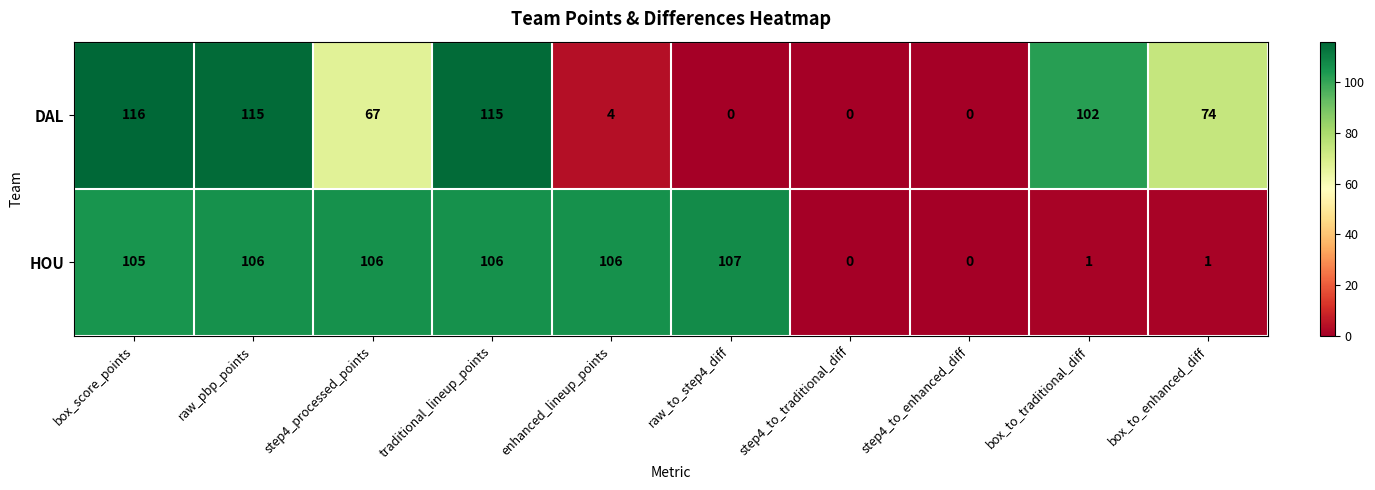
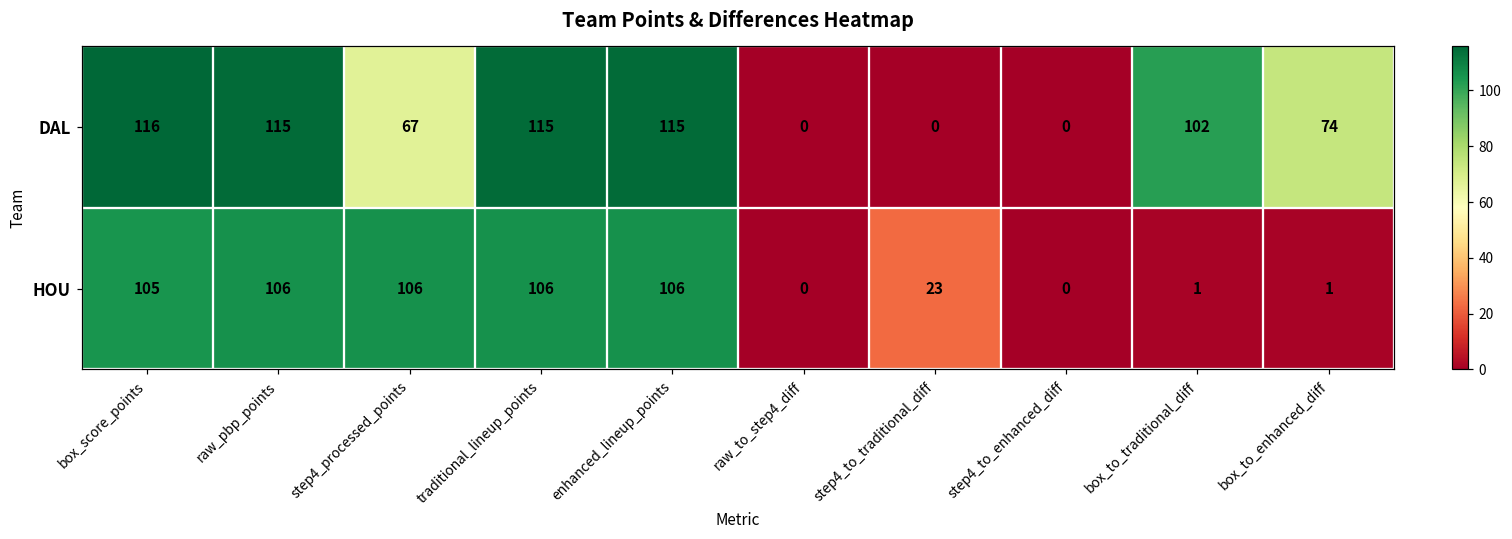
DAL, enhanced_lineup_points: 4 -> 115
HOU, raw_to_step4_diff: 107 -> 0
HOU, step4_to_traditional_diff: 0 -> 23
